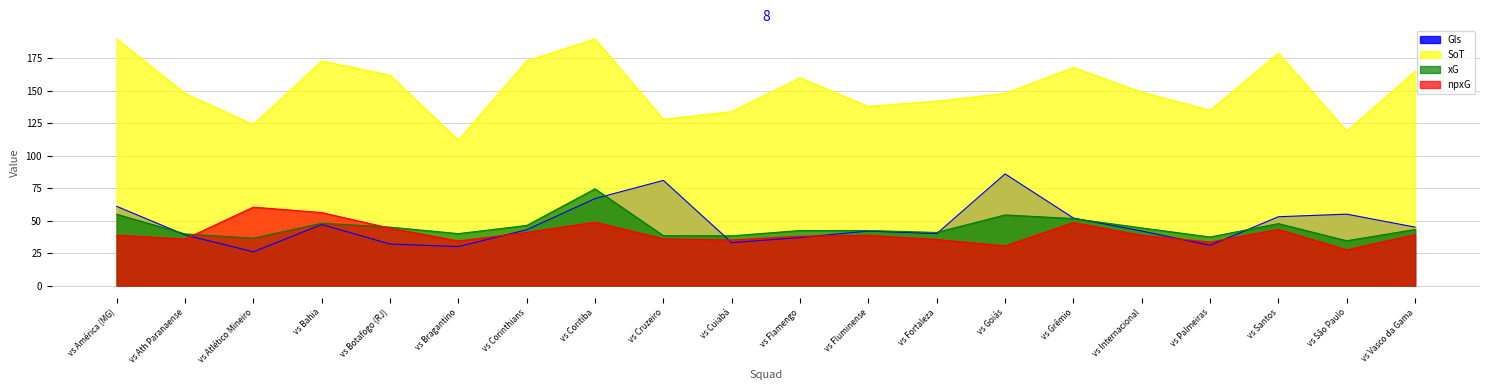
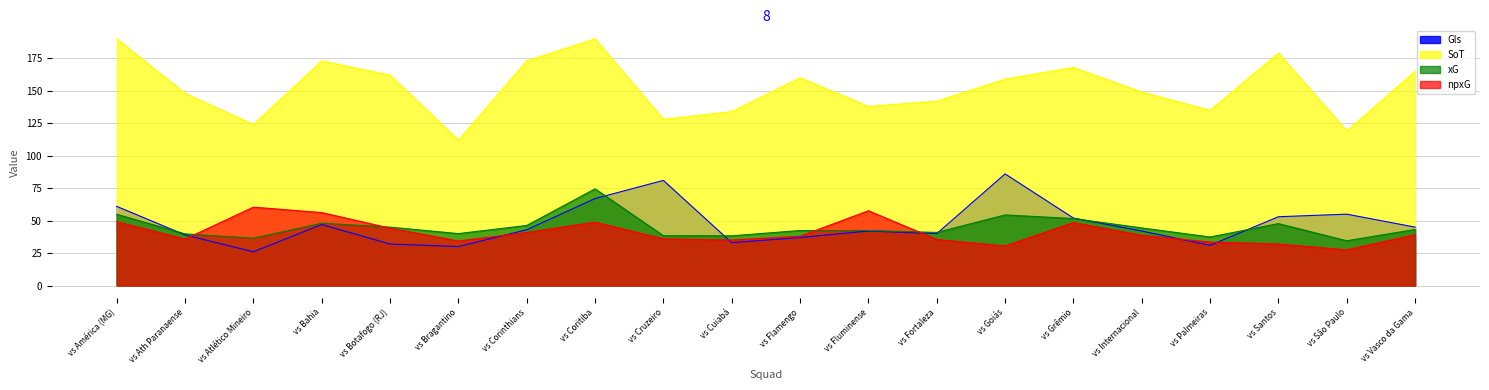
npxG, vs América (MG): 39 -> 49
npxG, vs Fluminense: 39 -> 58
SoT, vs Goiás: 148 -> 159
npxG, vs Santos: 43 -> 32
